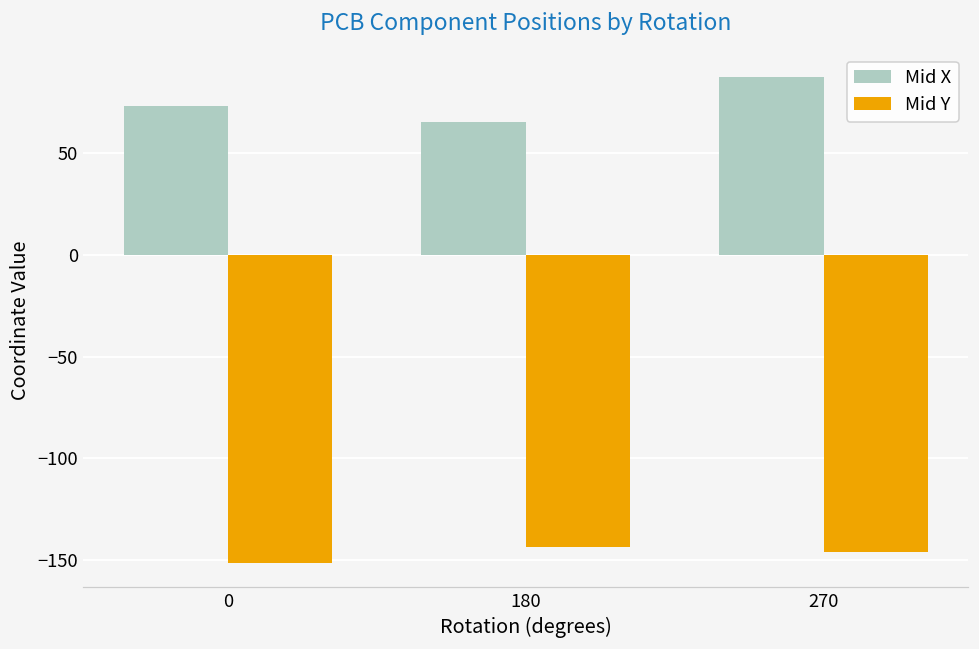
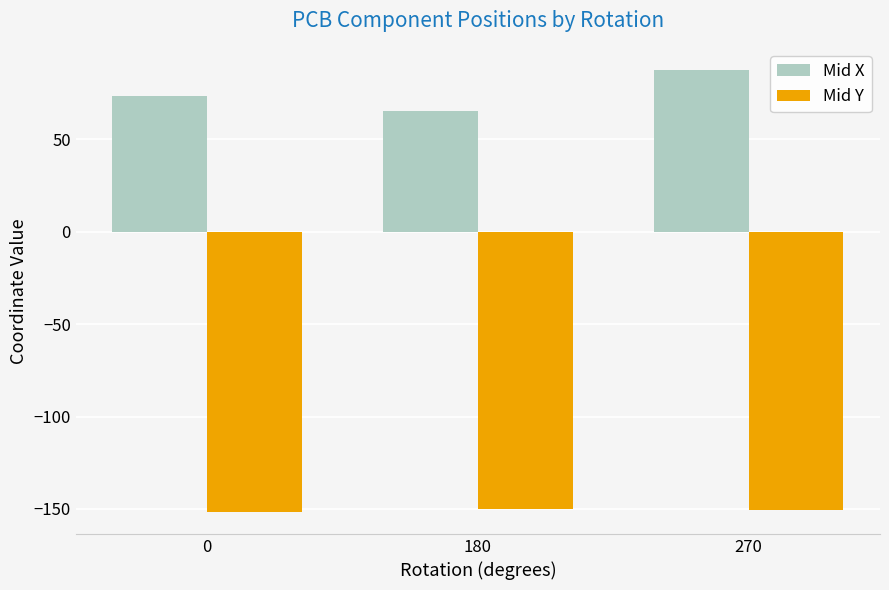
Mid Y, 180: -144 -> -150
Mid Y, 270: -146 -> -151
